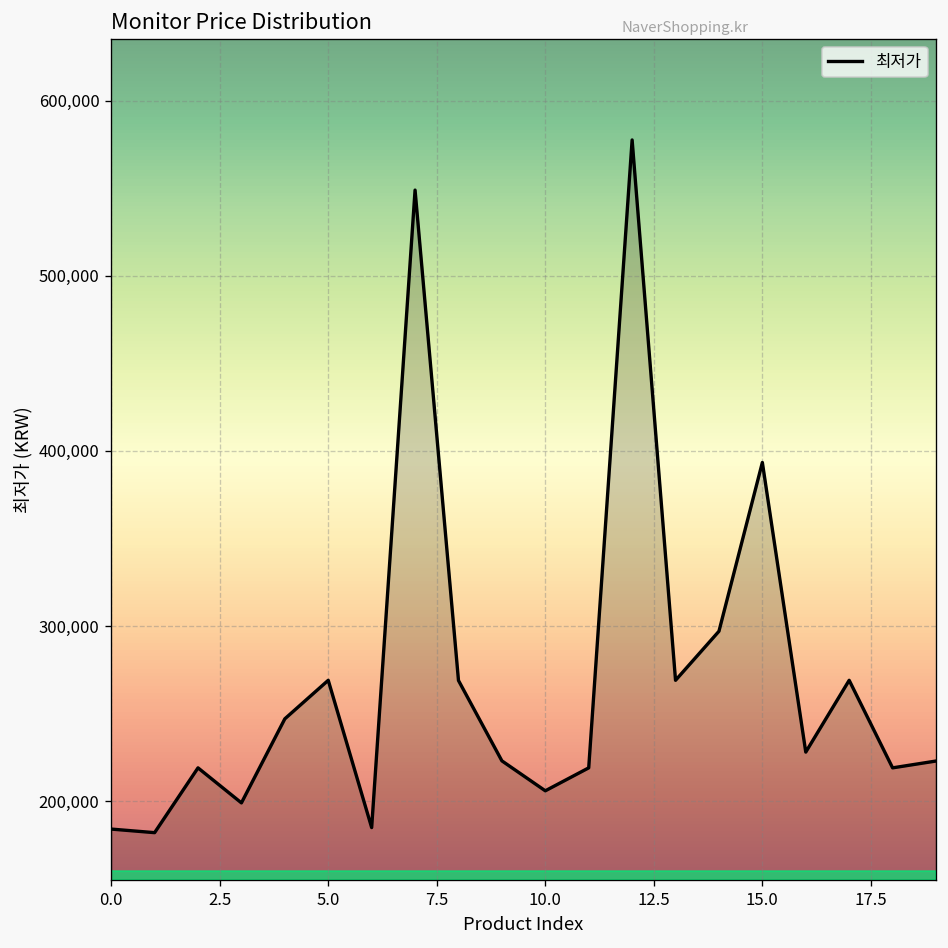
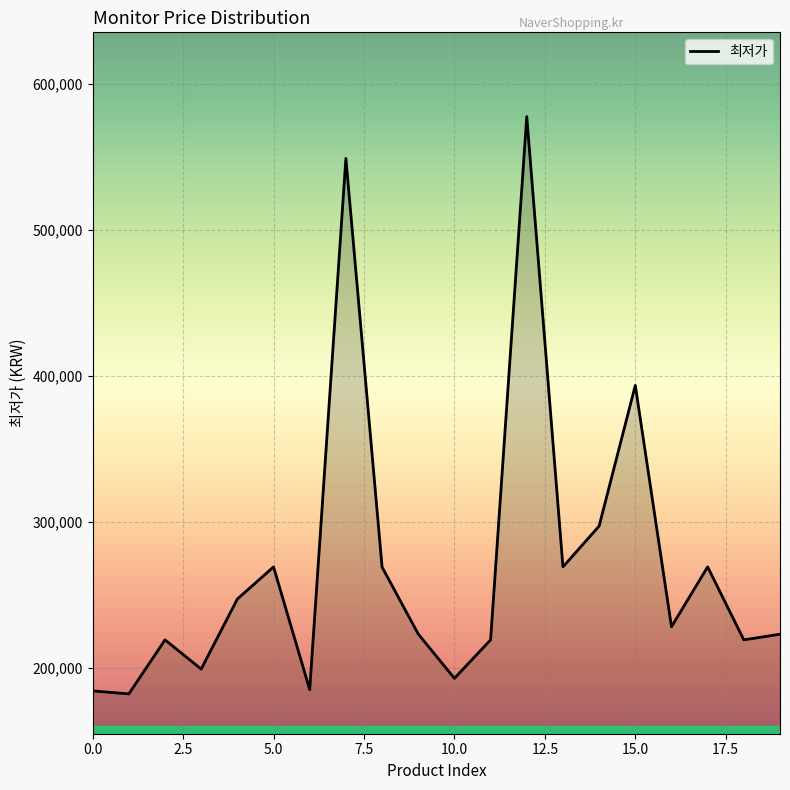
10.0: 206,000 -> 193,000
